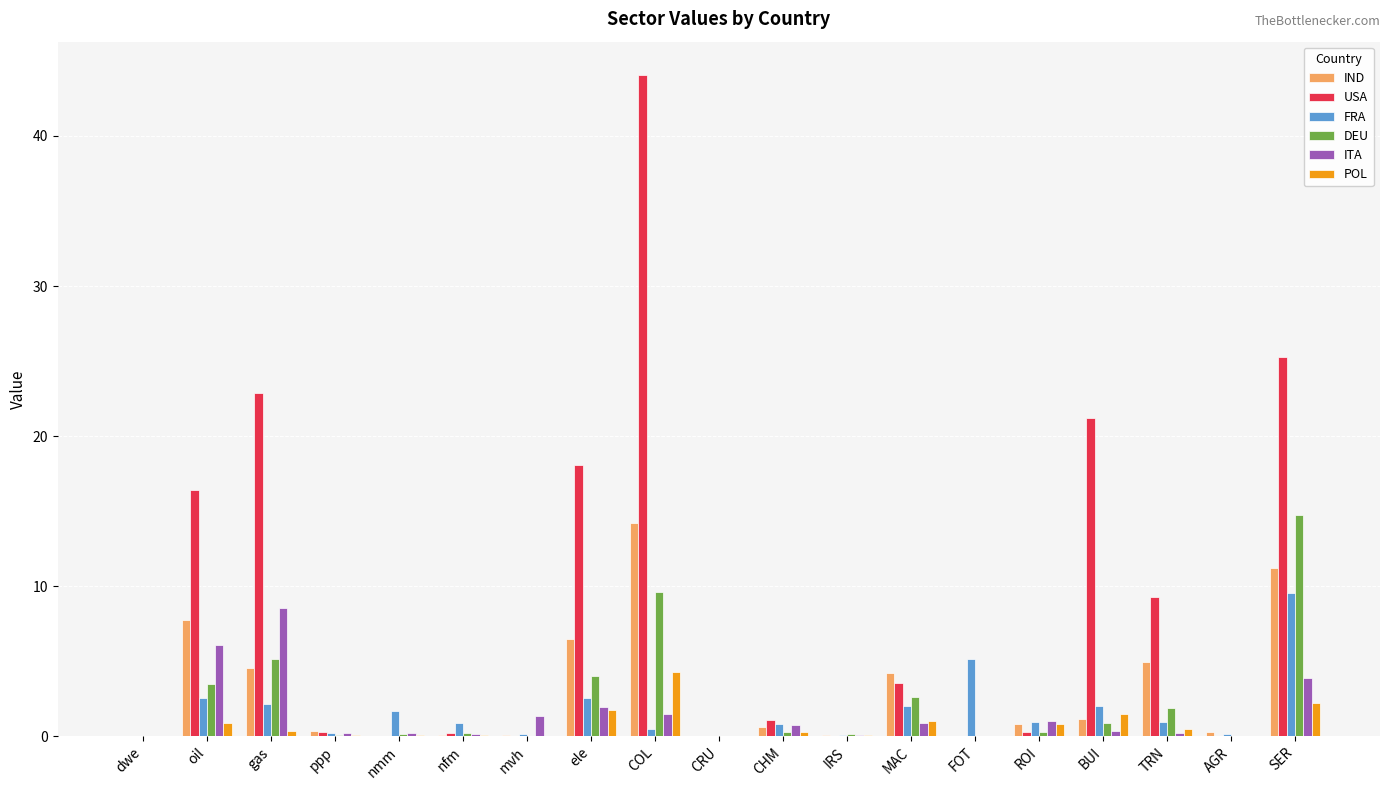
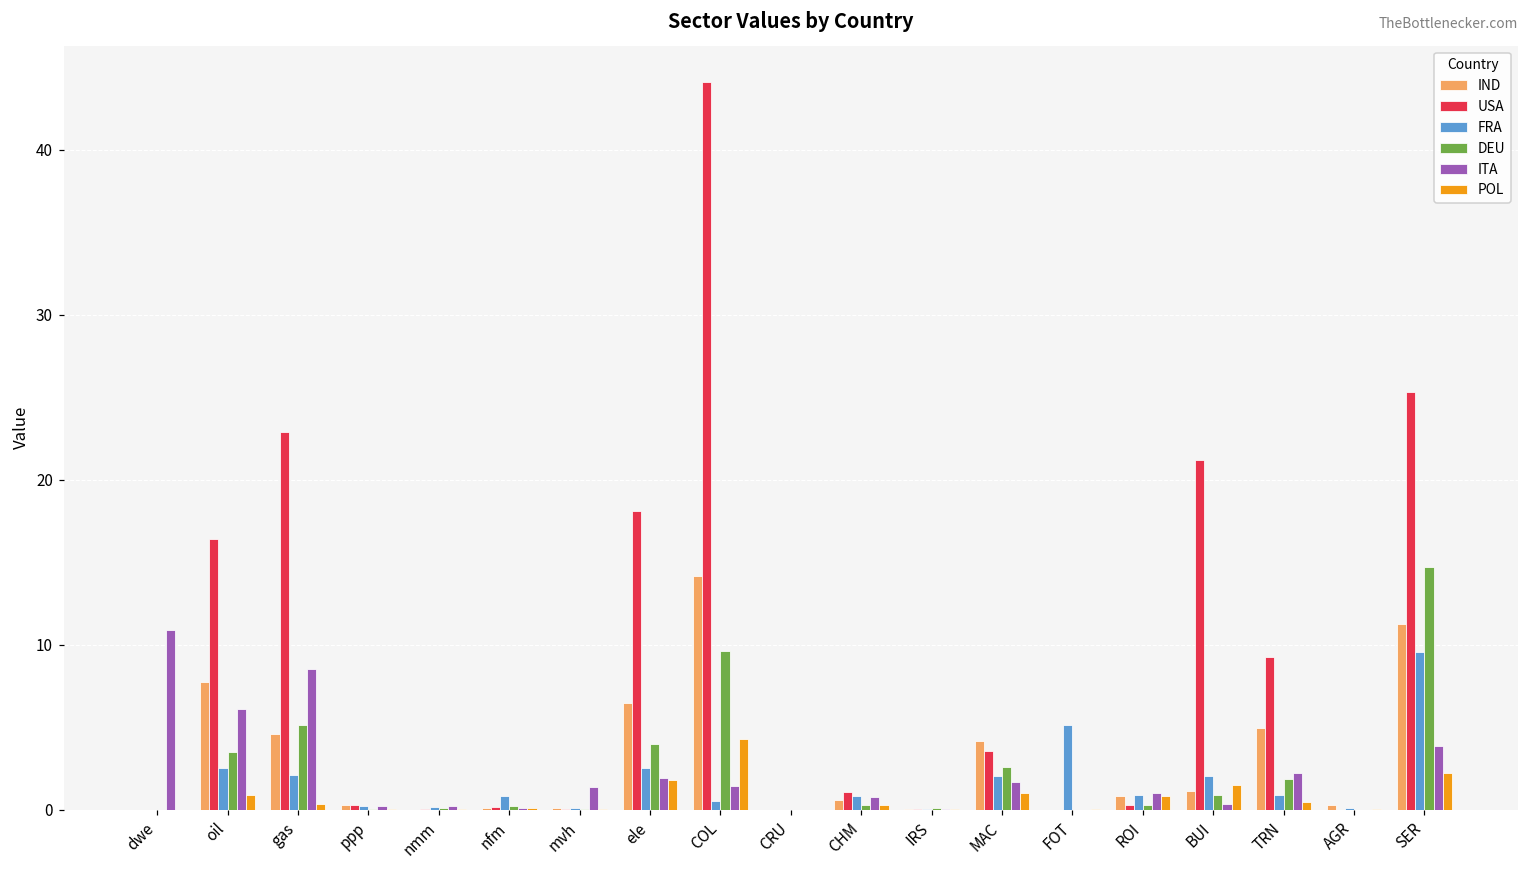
ITA, dwe: 0.0 -> 10.9
FRA, nmm: 1.7 -> 0.1
ITA, MAC: 0.9 -> 1.7
ITA, TRN: 0.2 -> 2.2
